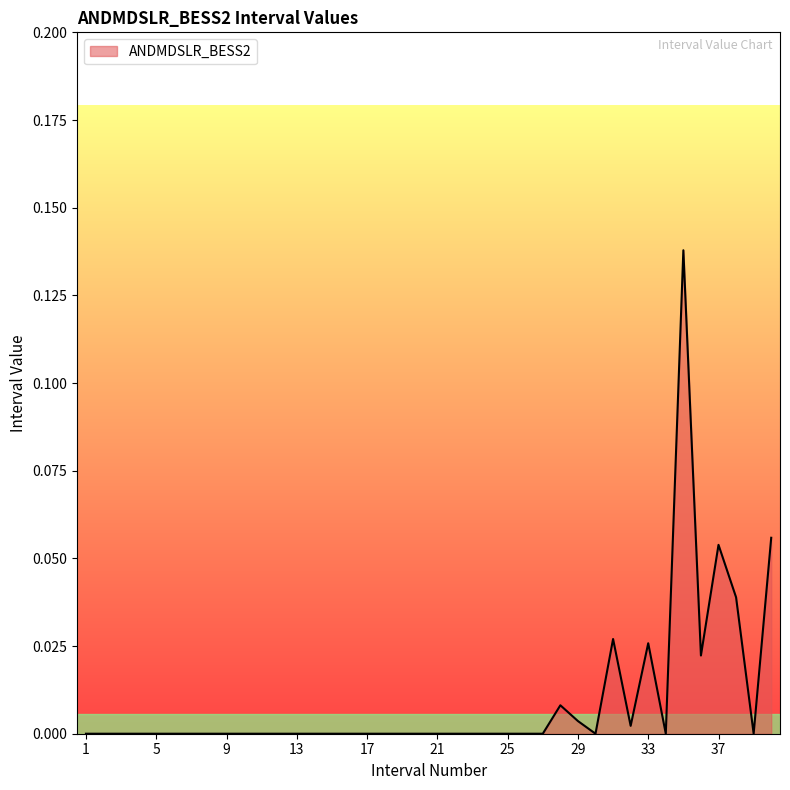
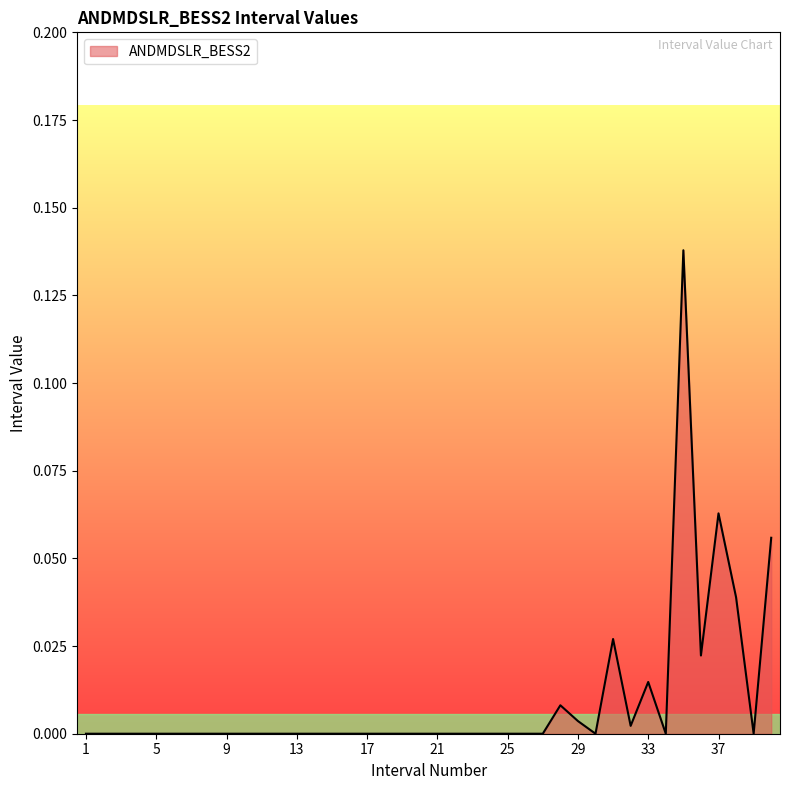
33: 0.026 -> 0.015
37: 0.054 -> 0.063
